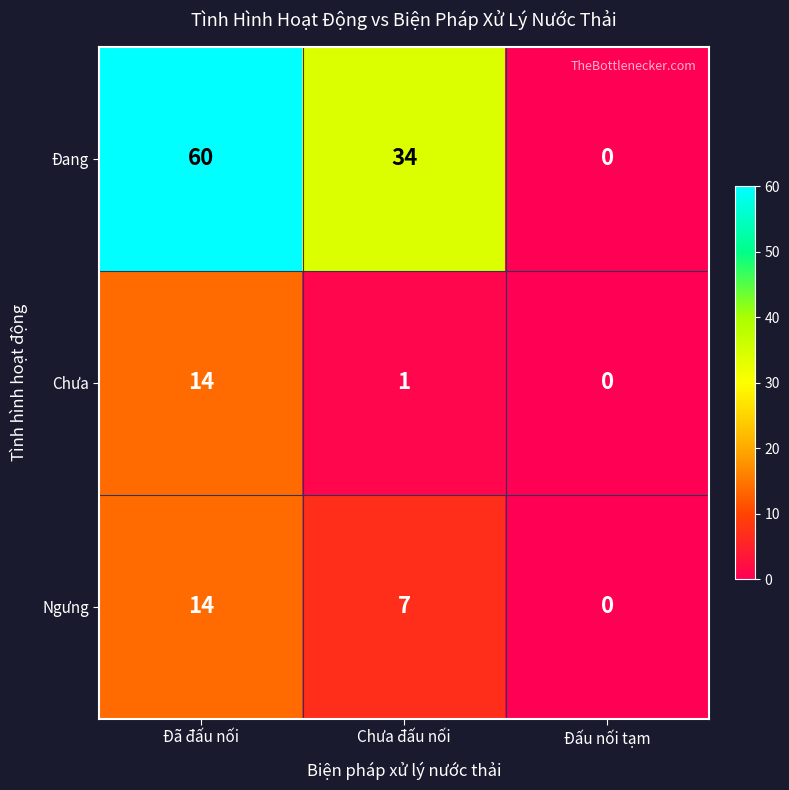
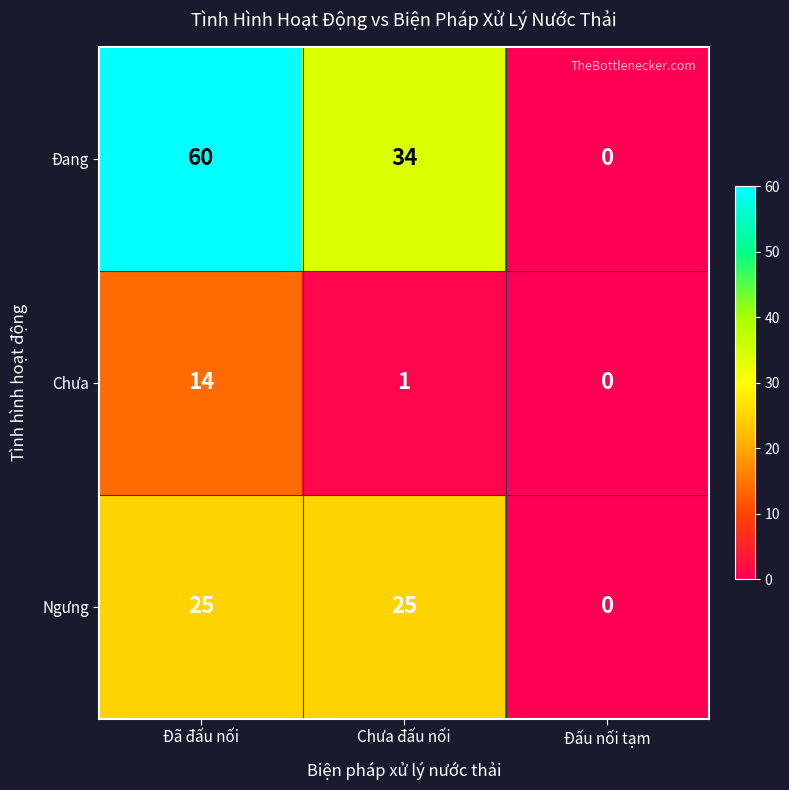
Ngưng, Đã đấu nối: 14 -> 25
Ngưng, Chưa đấu nối: 7 -> 25
